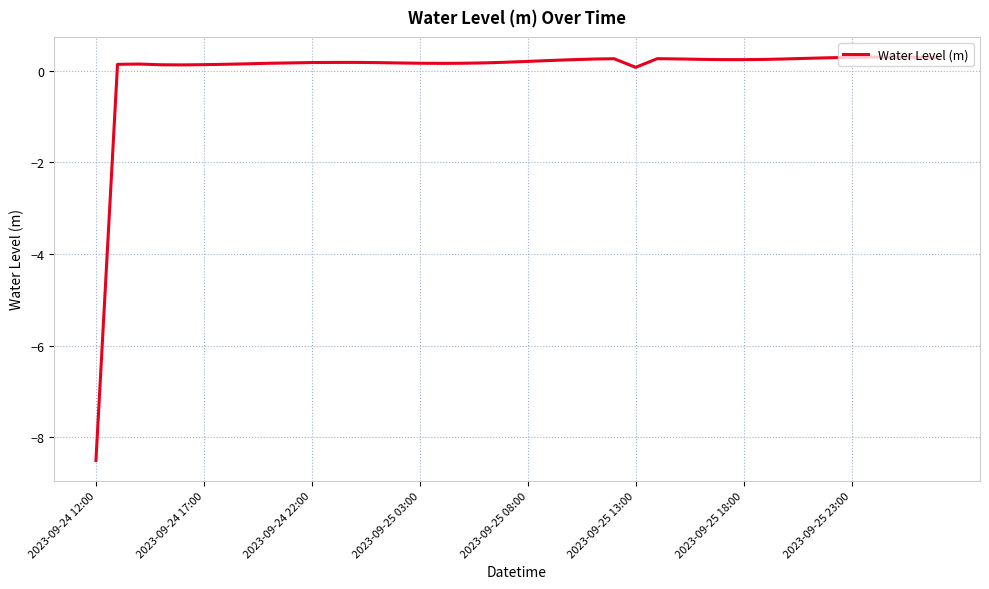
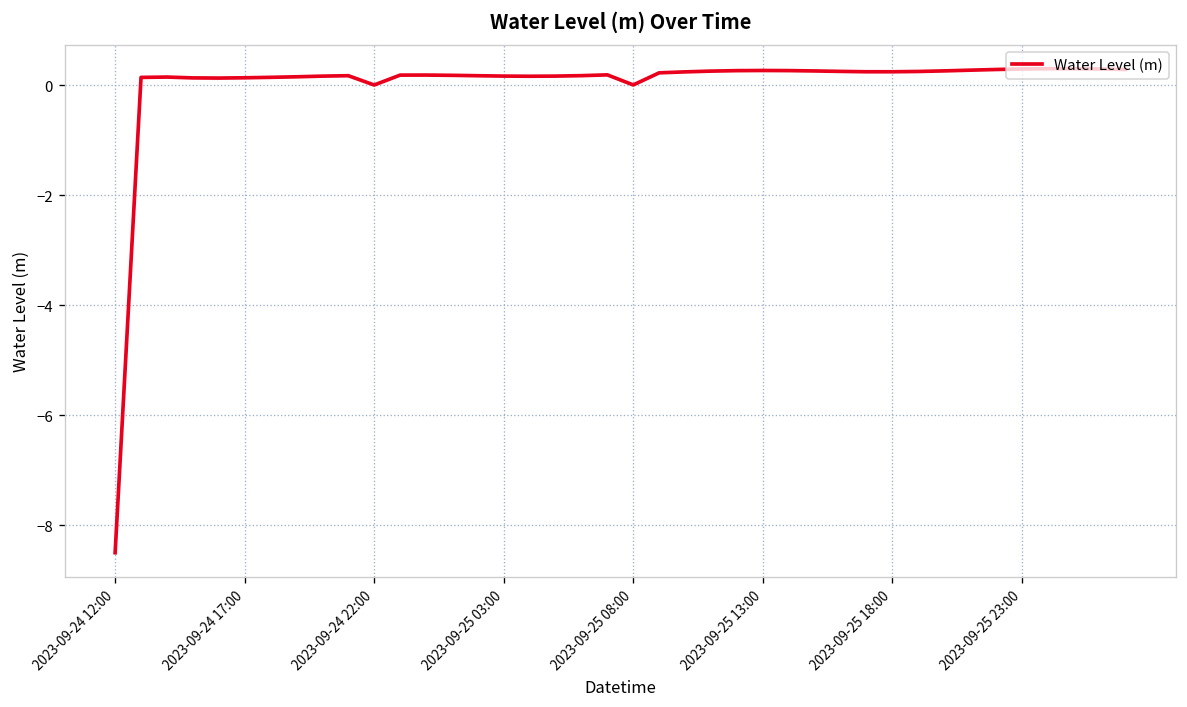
2023-09-24 22:00: 0.2 -> 0.0
2023-09-25 08:00: 0.2 -> 0.0
2023-09-25 13:00: 0.1 -> 0.3
